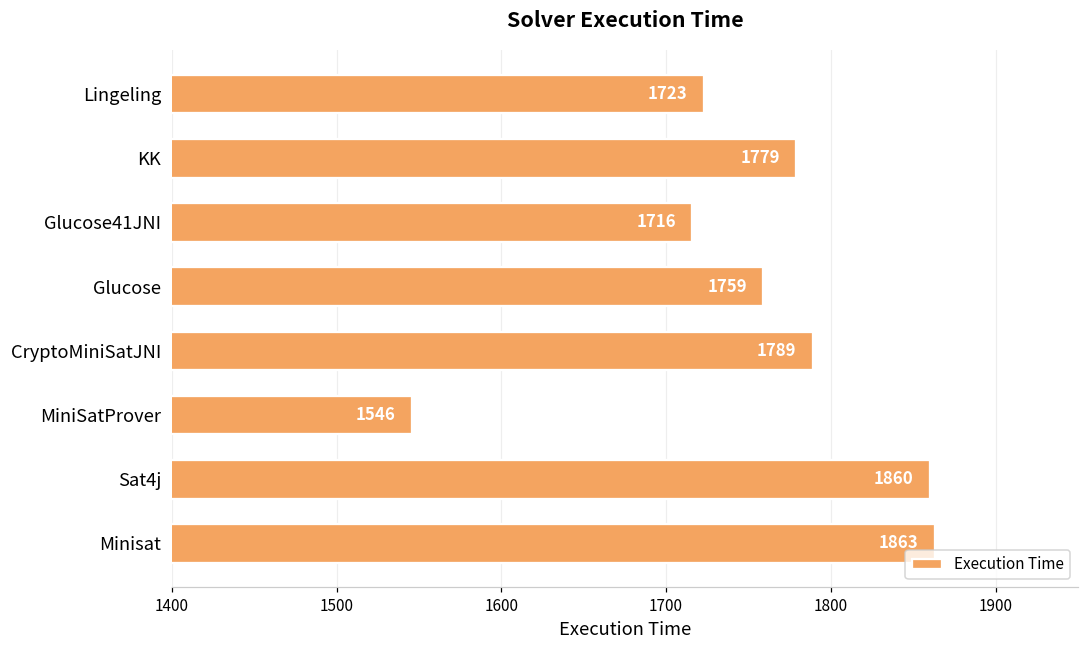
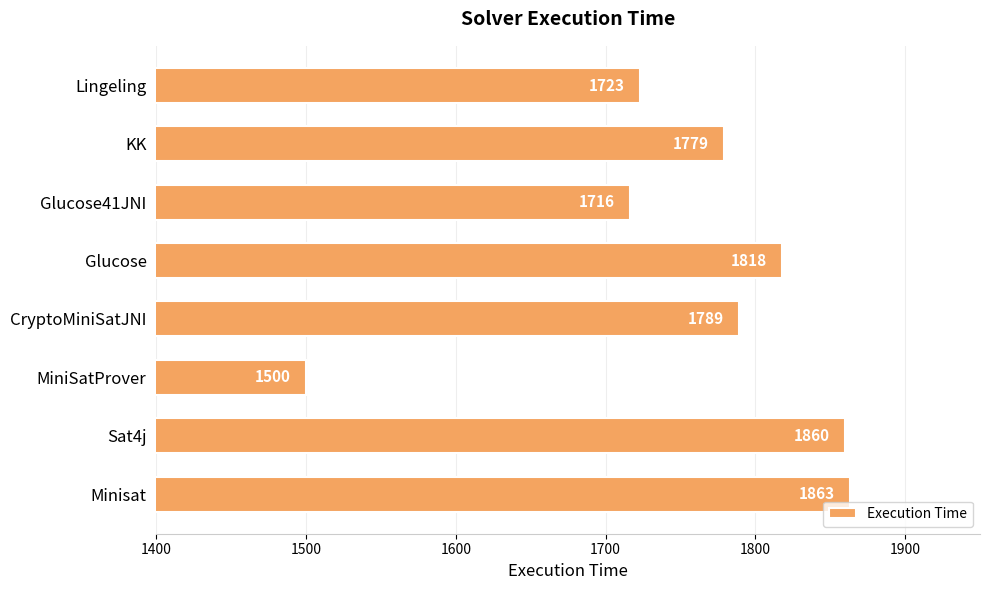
Glucose: 1759 -> 1818
MiniSatProver: 1546 -> 1500
